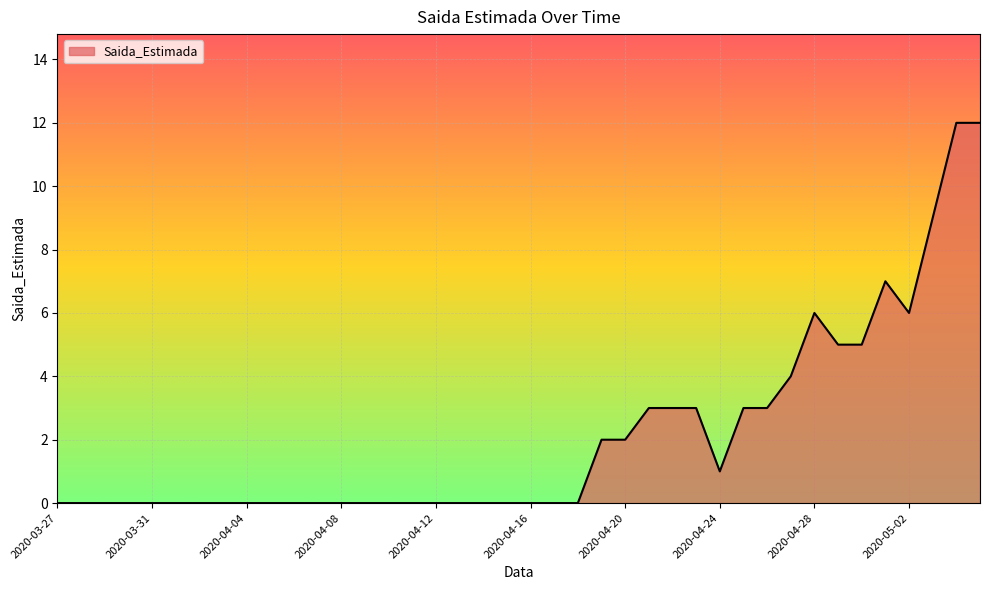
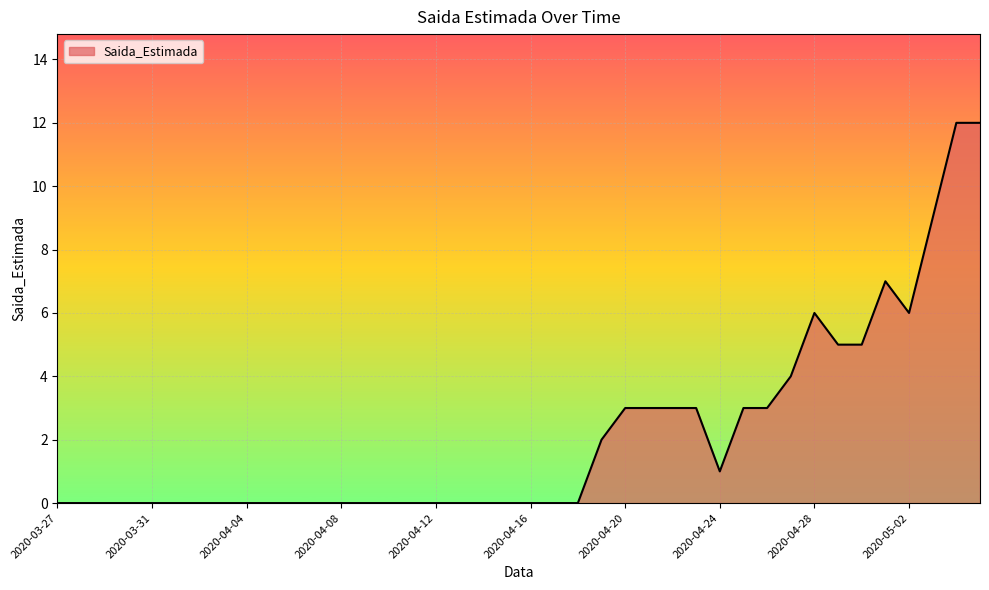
2020-04-20: 2 -> 3
